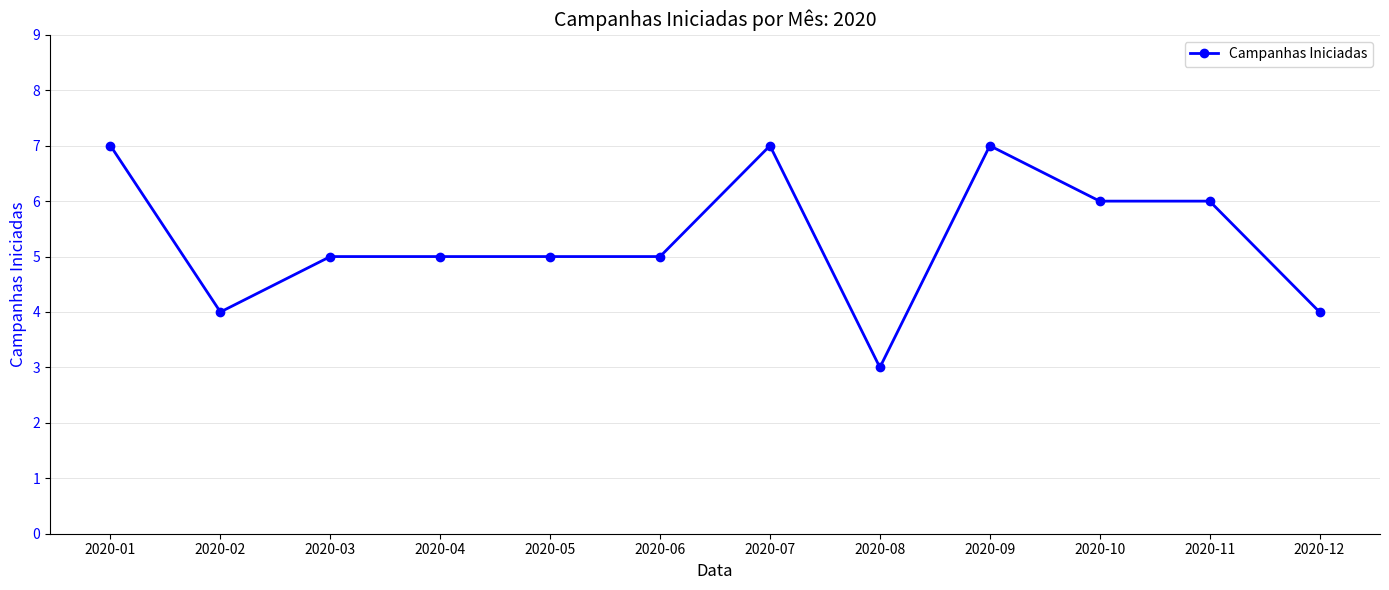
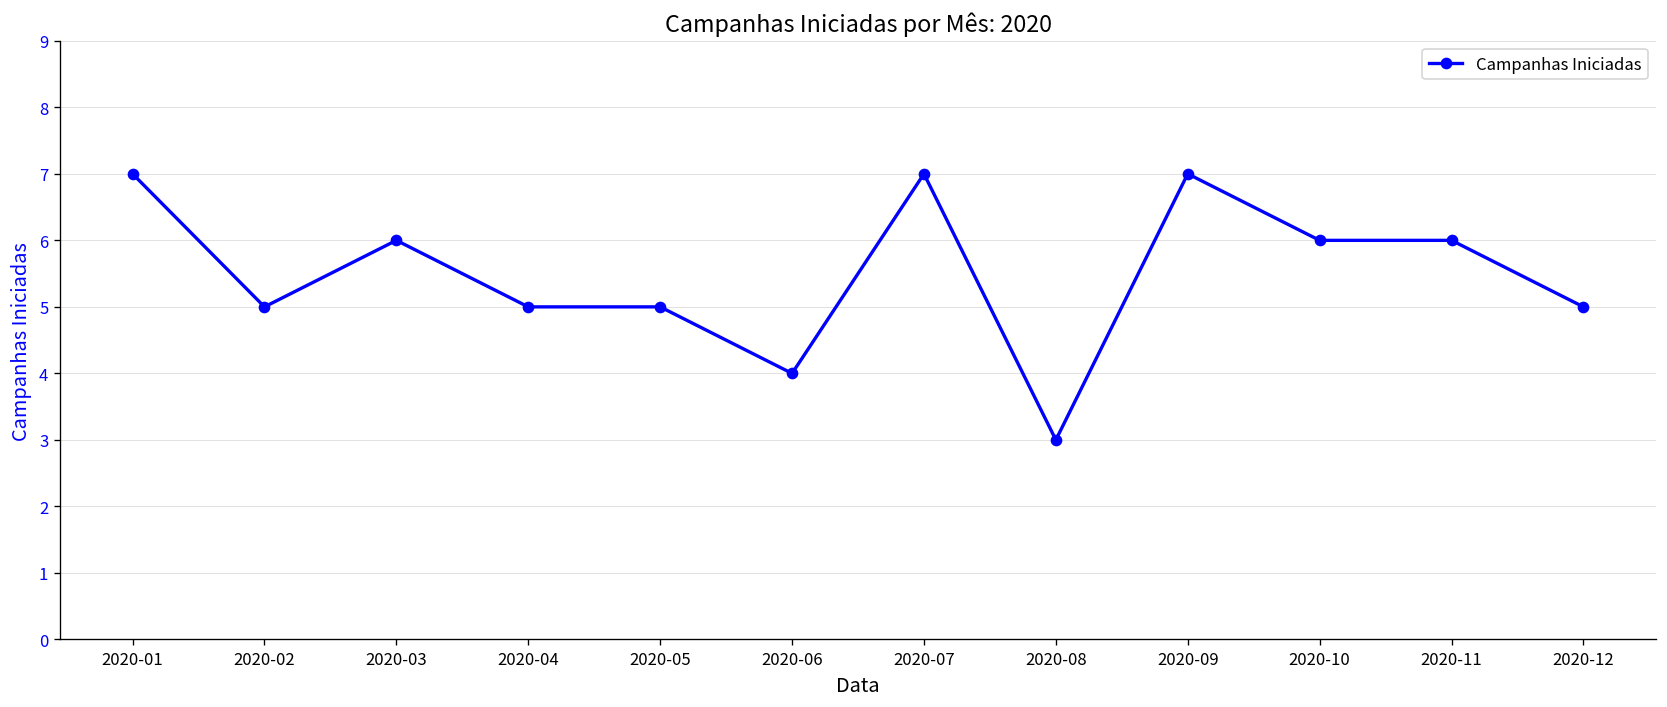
2020-02: 4 -> 5
2020-03: 5 -> 6
2020-06: 5 -> 4
2020-12: 4 -> 5
